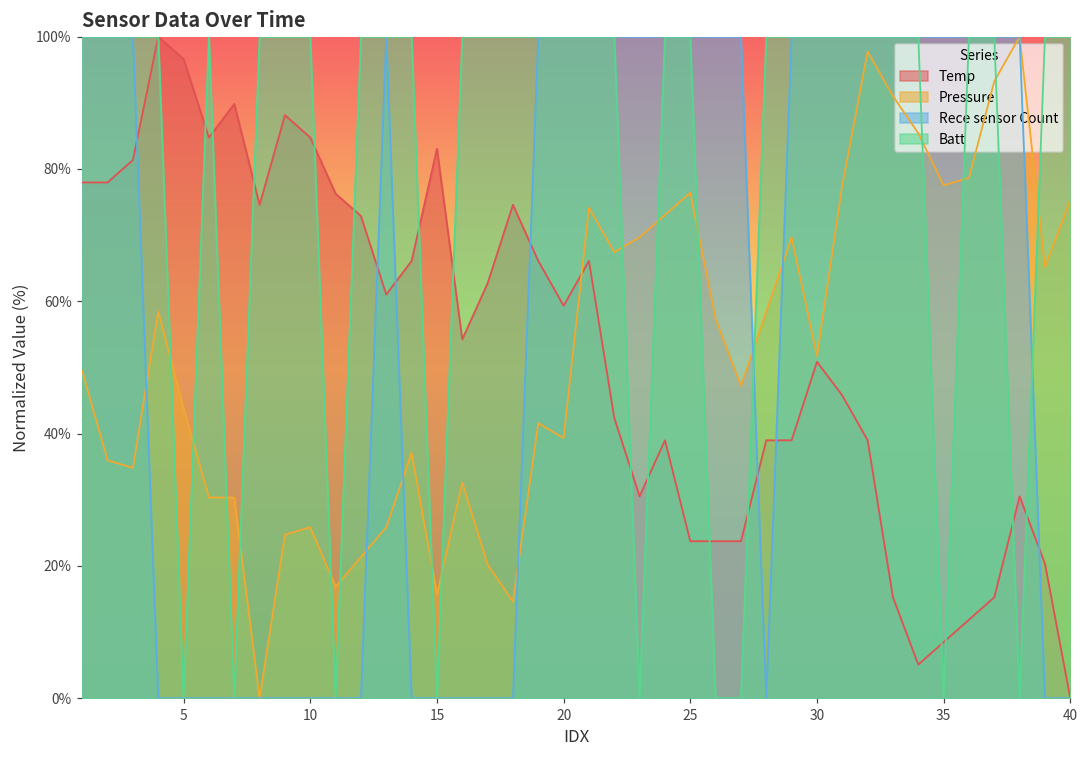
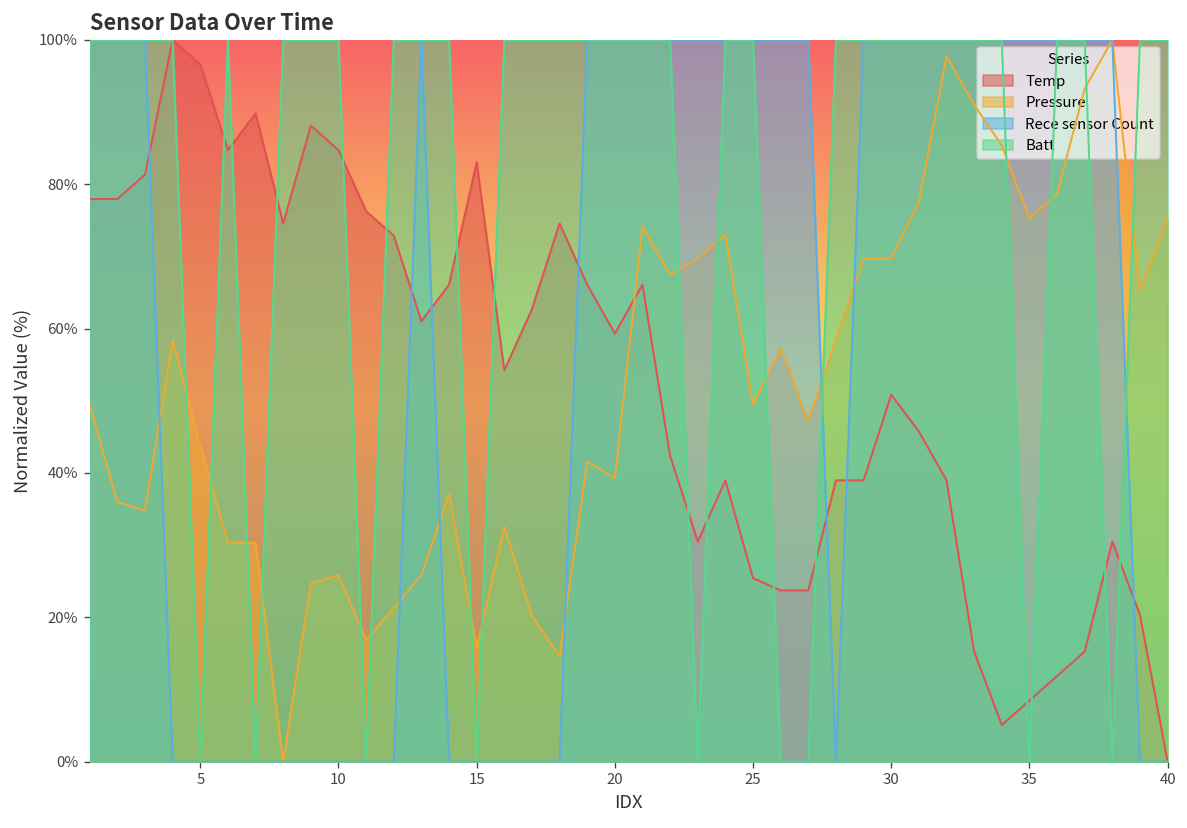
Temp, 25: 24% -> 25%
Pressure, 25: 76% -> 49%
Pressure, 30: 52% -> 70%
Pressure, 35: 78% -> 75%
